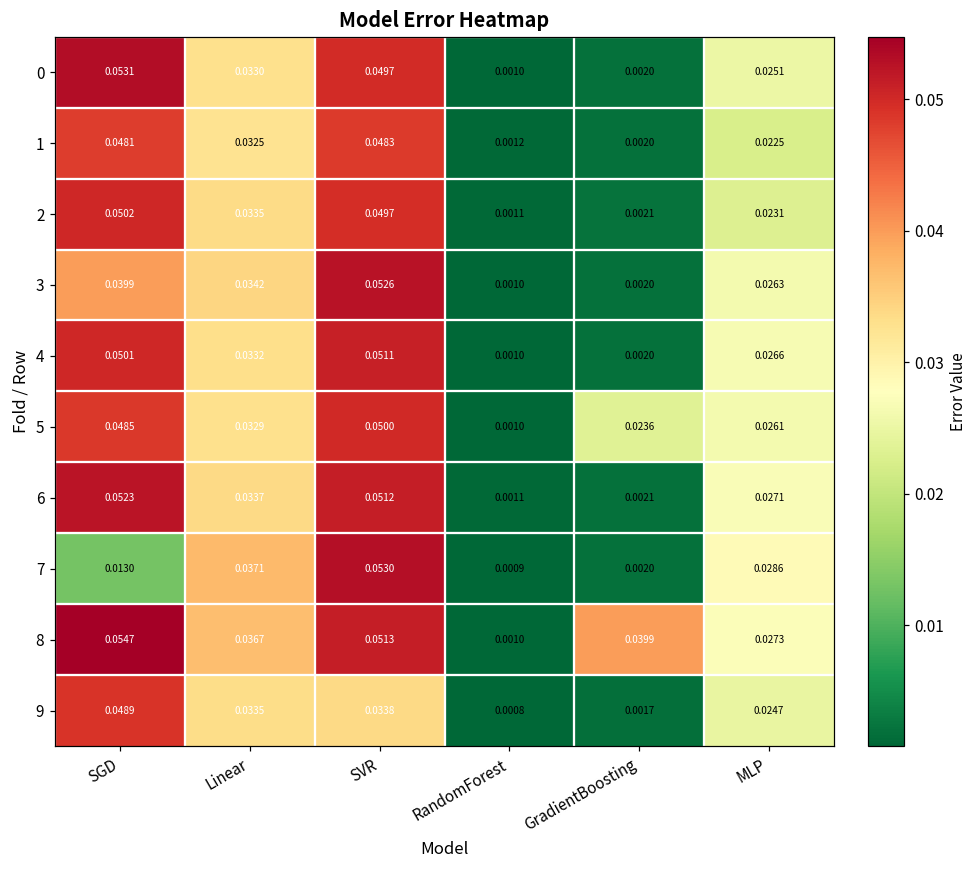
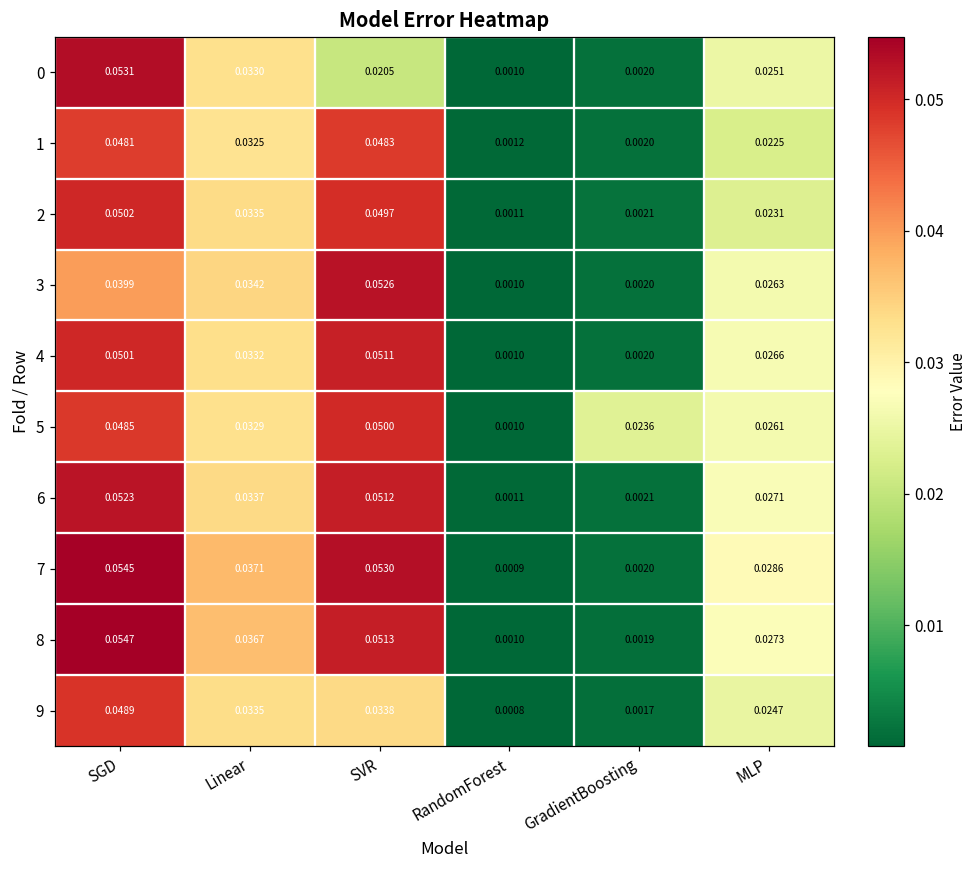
0, SVR: 0.0497 -> 0.0205
7, SGD: 0.0130 -> 0.0545
8, GradientBoosting: 0.0399 -> 0.0019
